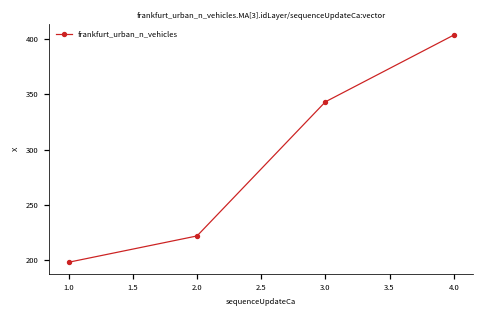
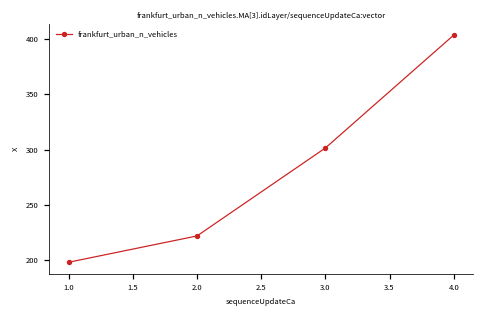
3.0: 343 -> 302
